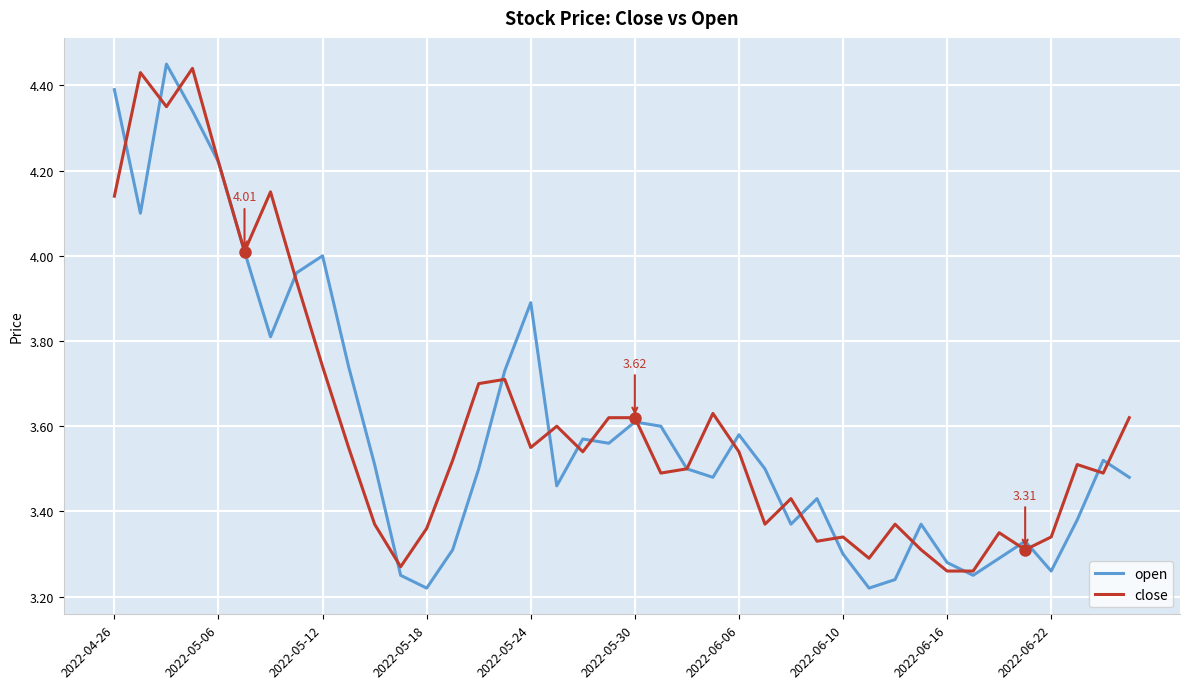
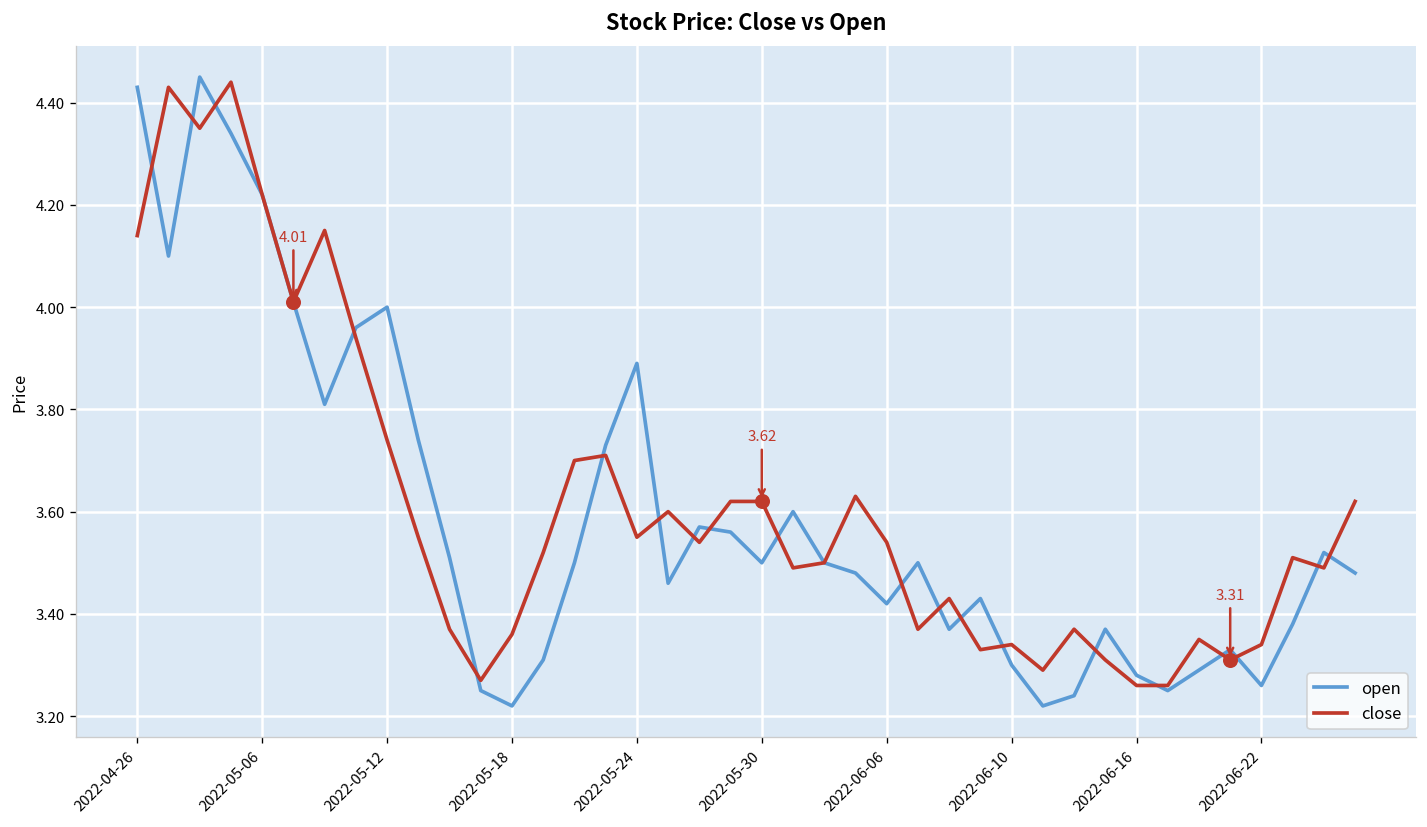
open, 2022-04-26: 4.39 -> 4.43
open, 2022-05-30: 3.61 -> 3.50
open, 2022-06-06: 3.58 -> 3.42
